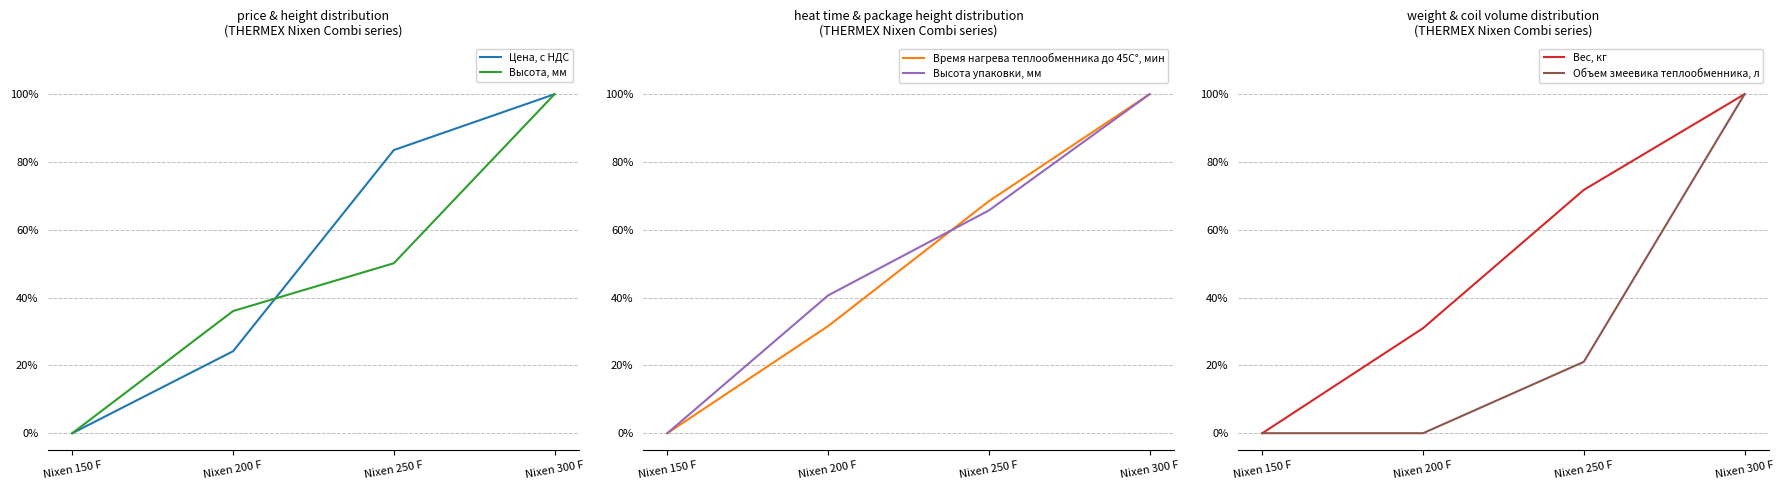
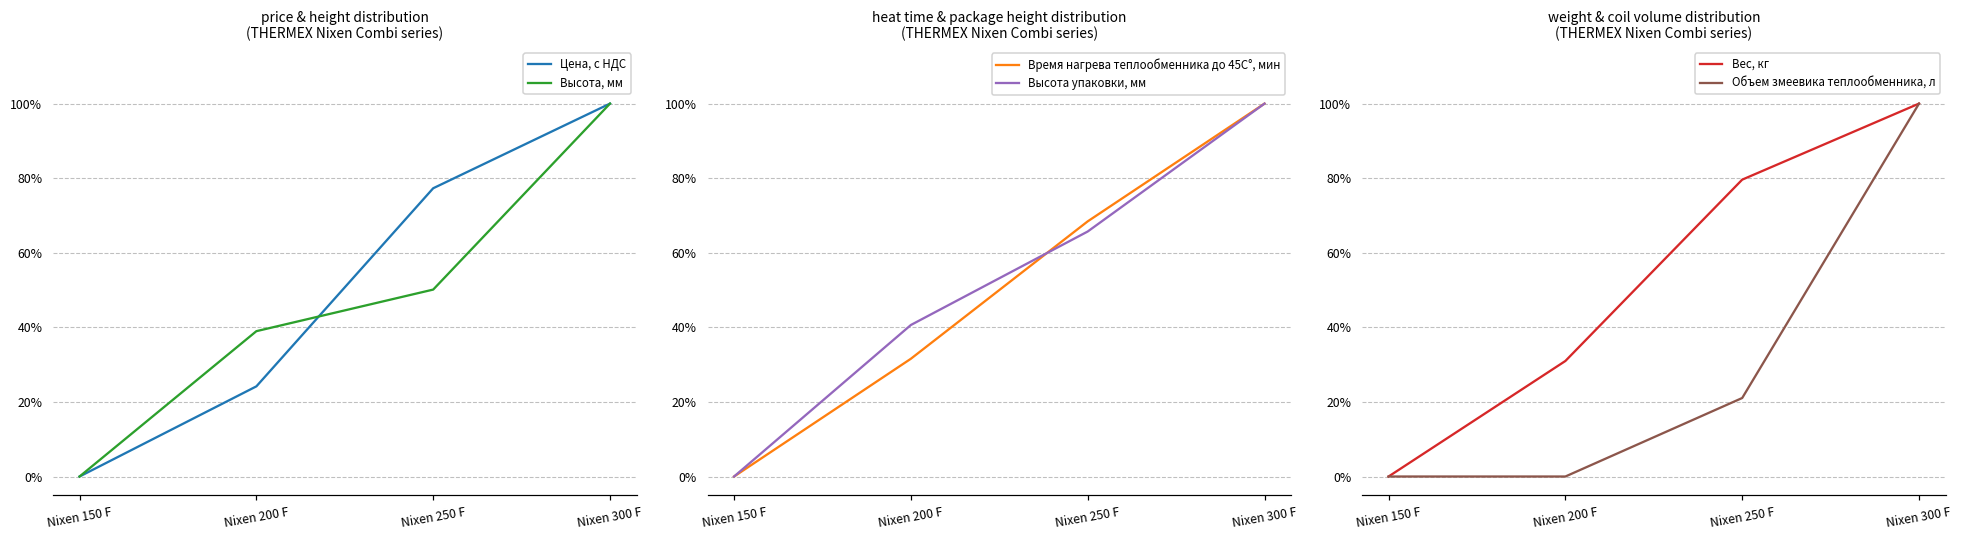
price & height distribution (THERMEX Nixen Combi series), Высота, мм, Nixen 200 F: 36% -> 39%
price & height distribution (THERMEX Nixen Combi series), Цена, с НДС, Nixen 250 F: 84% -> 77%
weight & coil volume distribution (THERMEX Nixen Combi series), Вес, кг, Nixen 250 F: 72% -> 80%
